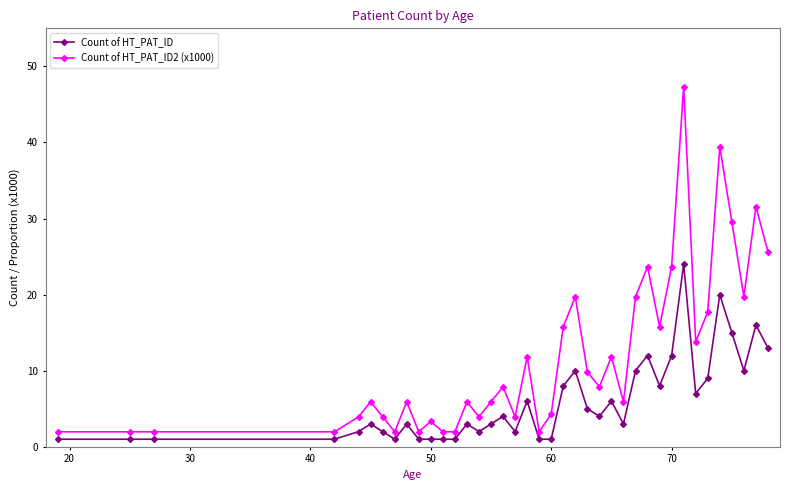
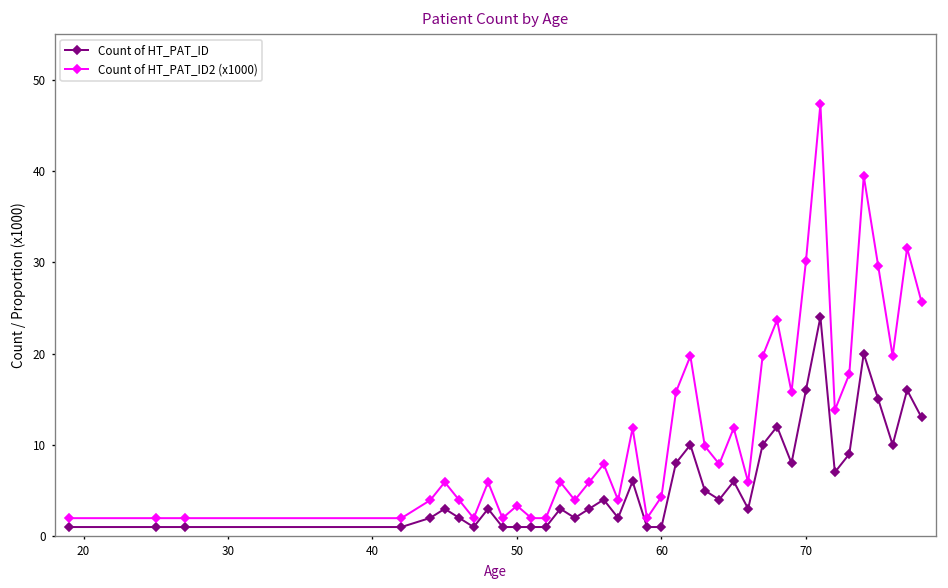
Count of HT_PAT_ID, 70: 12 -> 16
Count of HT_PAT_ID2 (x1000), 70: 24 -> 30
